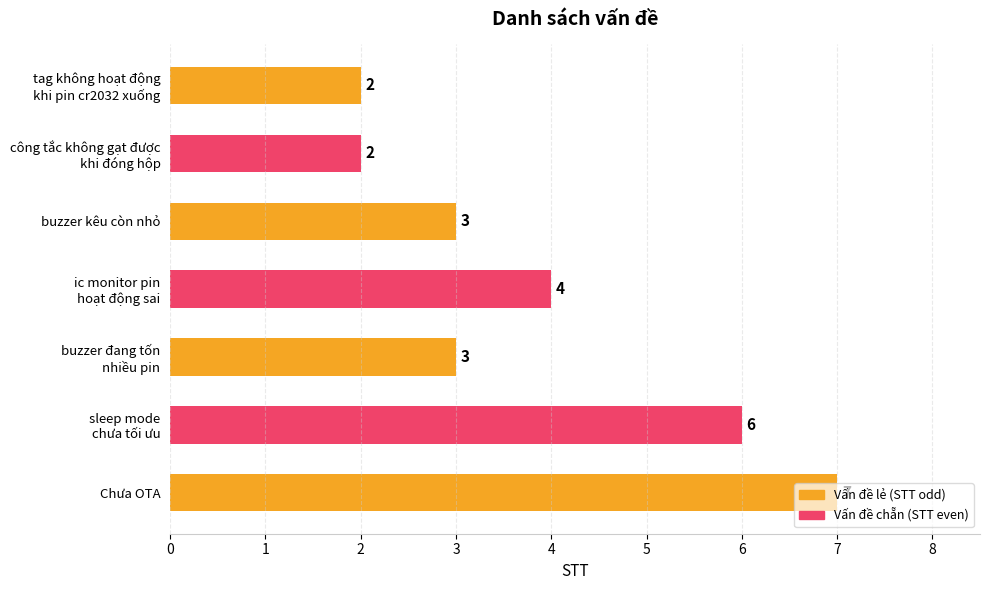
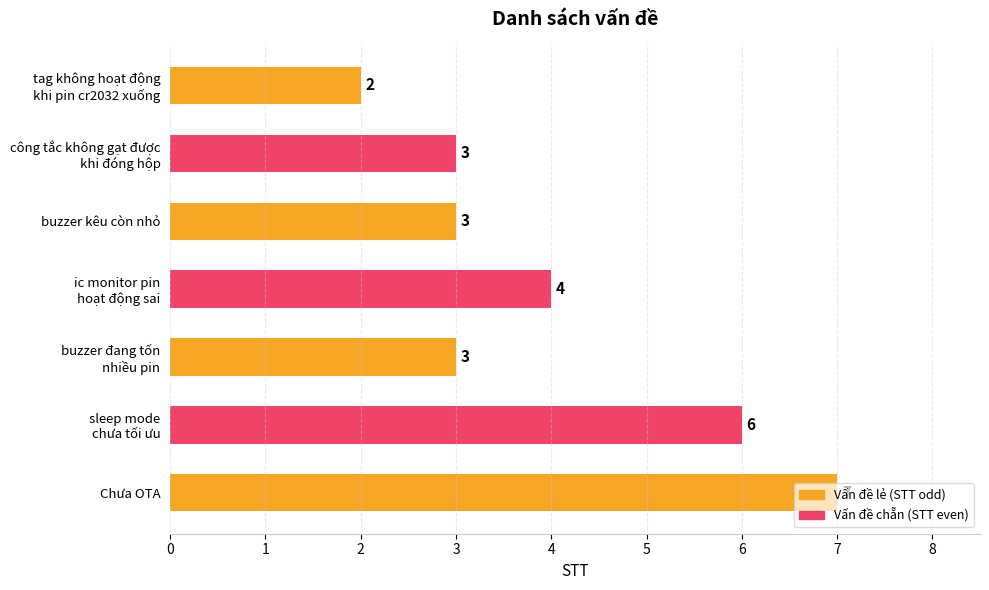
công tắc không gạt được khi đóng hộp: 2 -> 3
